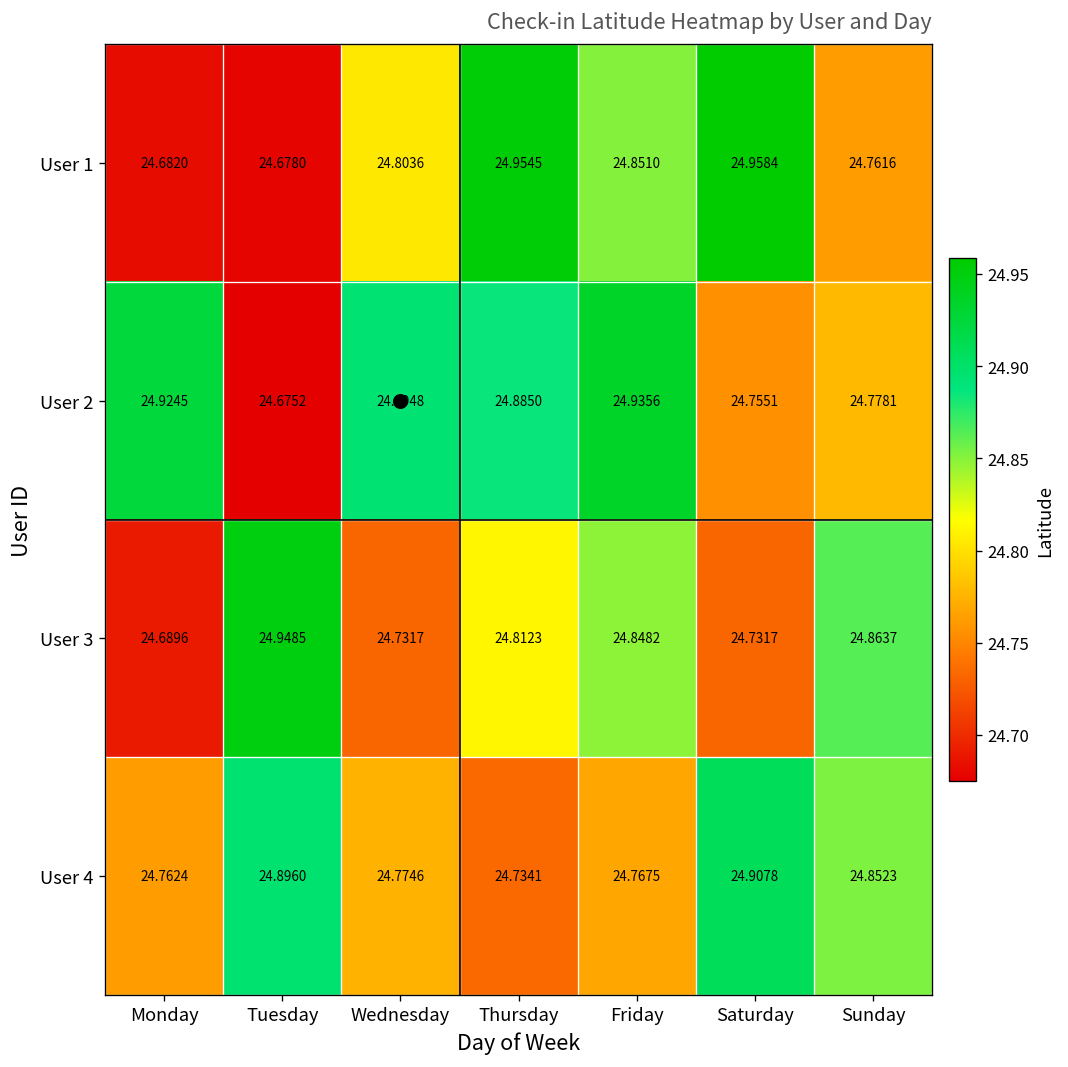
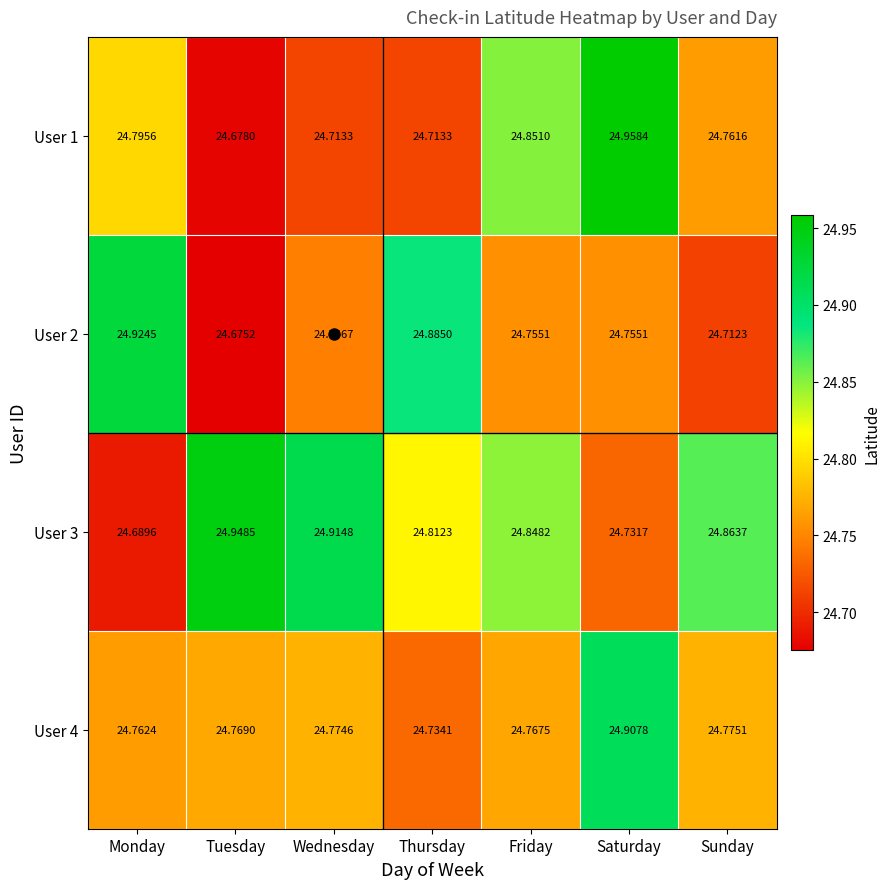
User 1, Monday: 24.6820 -> 24.7956
User 1, Wednesday: 24.8036 -> 24.7133
User 1, Thursday: 24.9545 -> 24.7133
User 2, Wednesday: 24.8948 -> 24.7467
User 2, Friday: 24.9356 -> 24.7551
User 2, Sunday: 24.7781 -> 24.7123
User 3, Wednesday: 24.7317 -> 24.9148
User 4, Tuesday: 24.8960 -> 24.7690
User 4, Sunday: 24.8523 -> 24.7751
